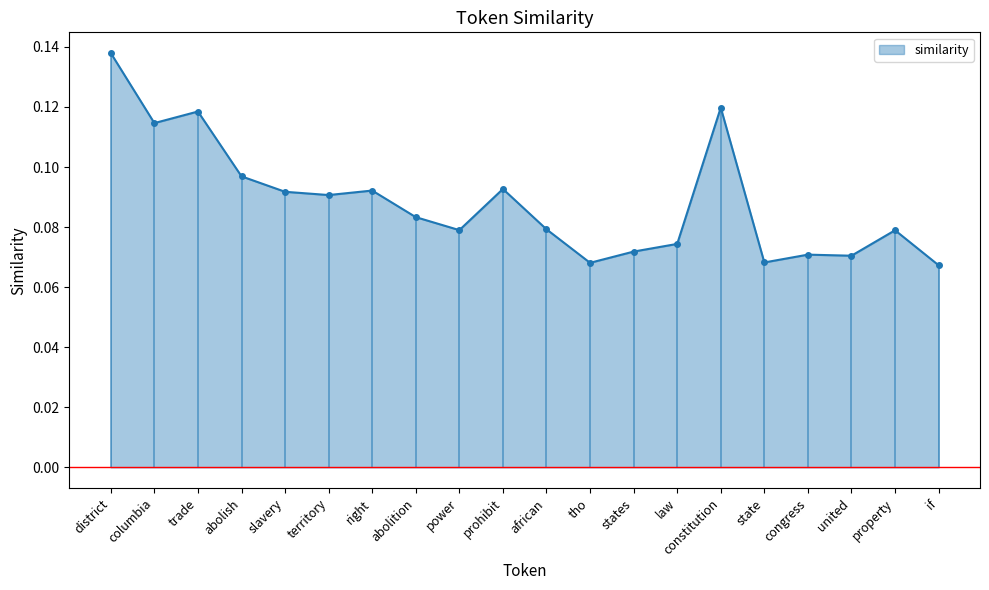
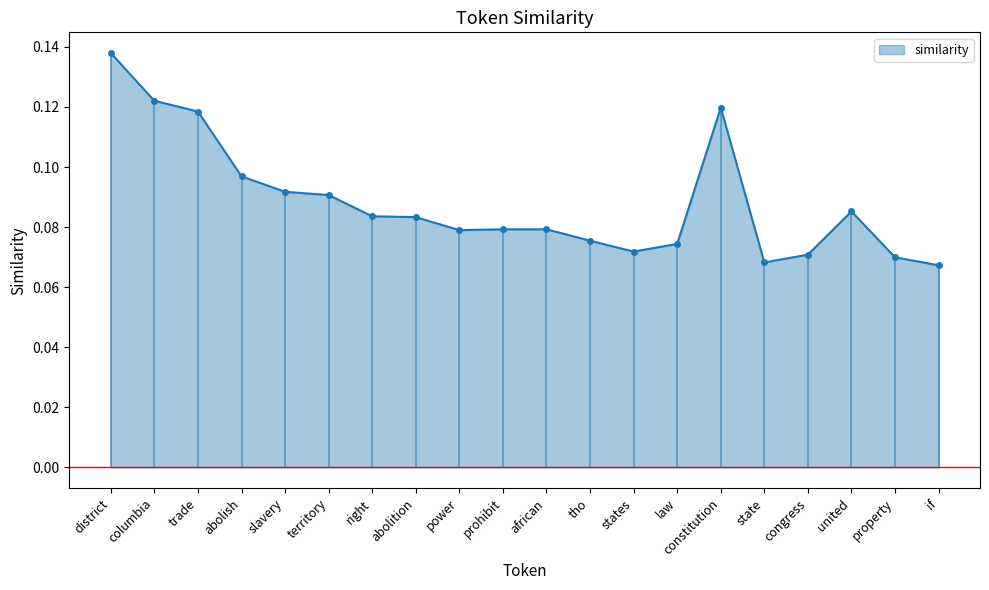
columbia: 0.115 -> 0.122
right: 0.092 -> 0.084
prohibit: 0.093 -> 0.079
tho: 0.068 -> 0.075
united: 0.070 -> 0.085
property: 0.079 -> 0.070
